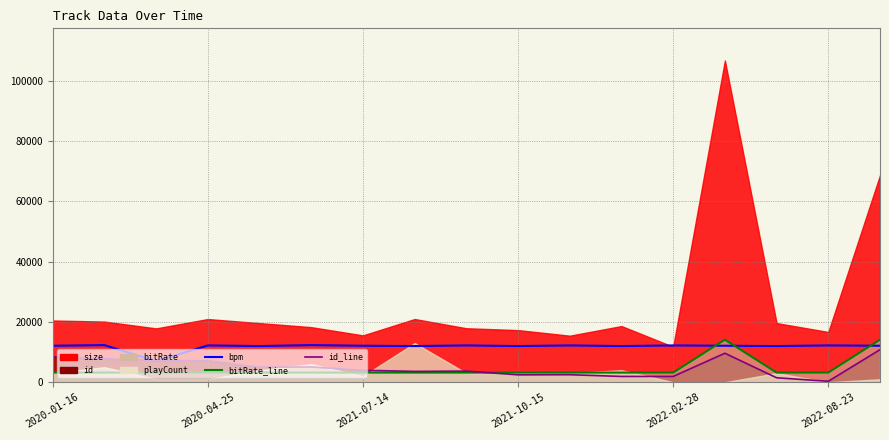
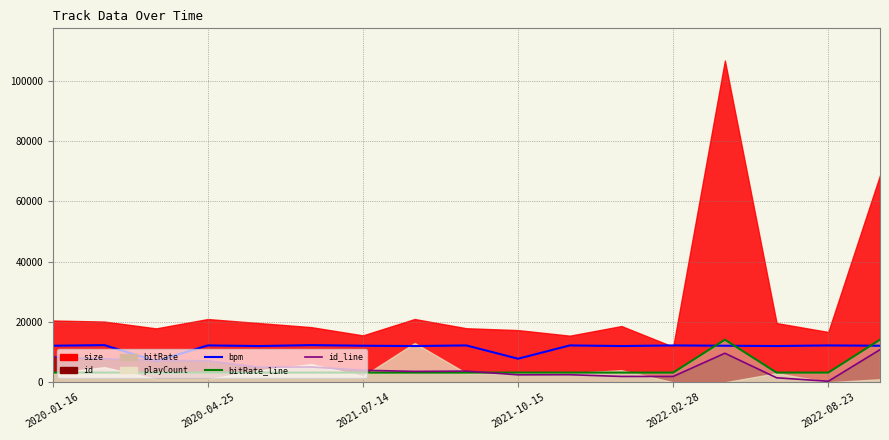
bpm, 2021-10-15: 12000 -> 8000
